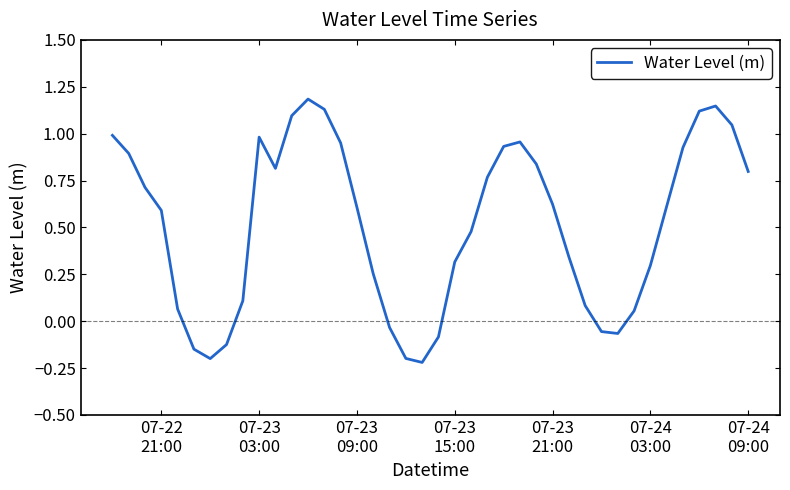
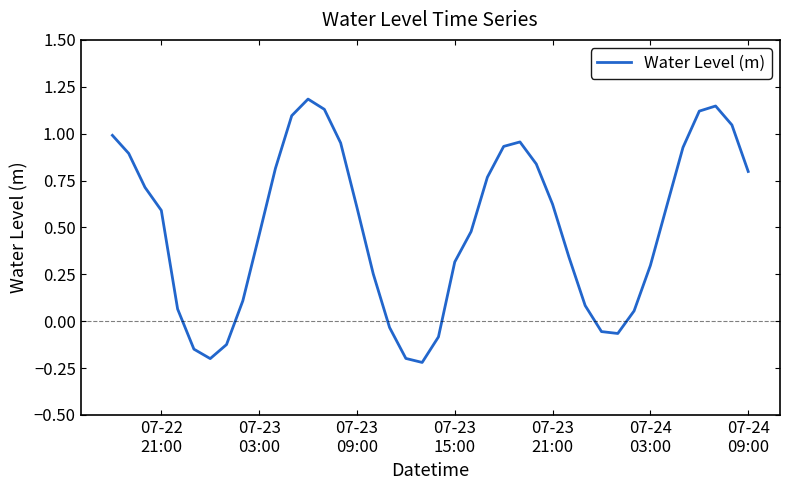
07-23 03:00: 0.98 -> 0.46
